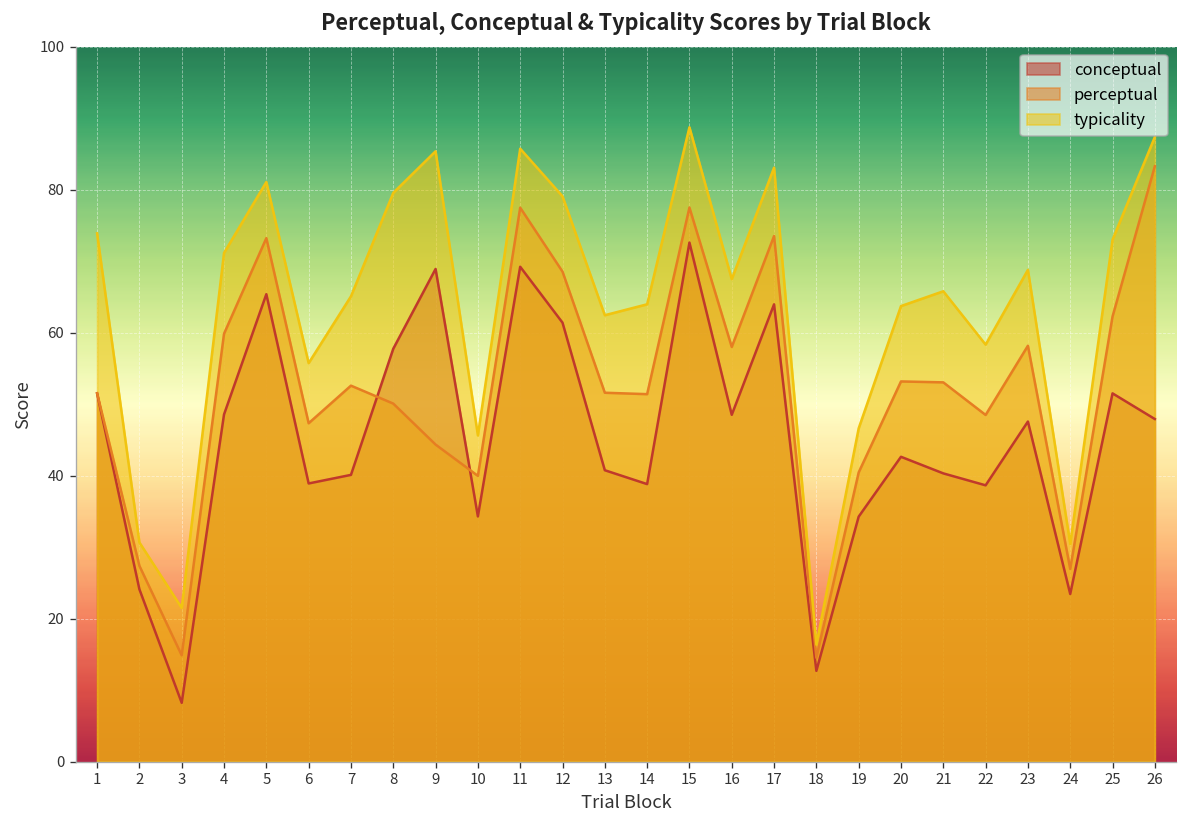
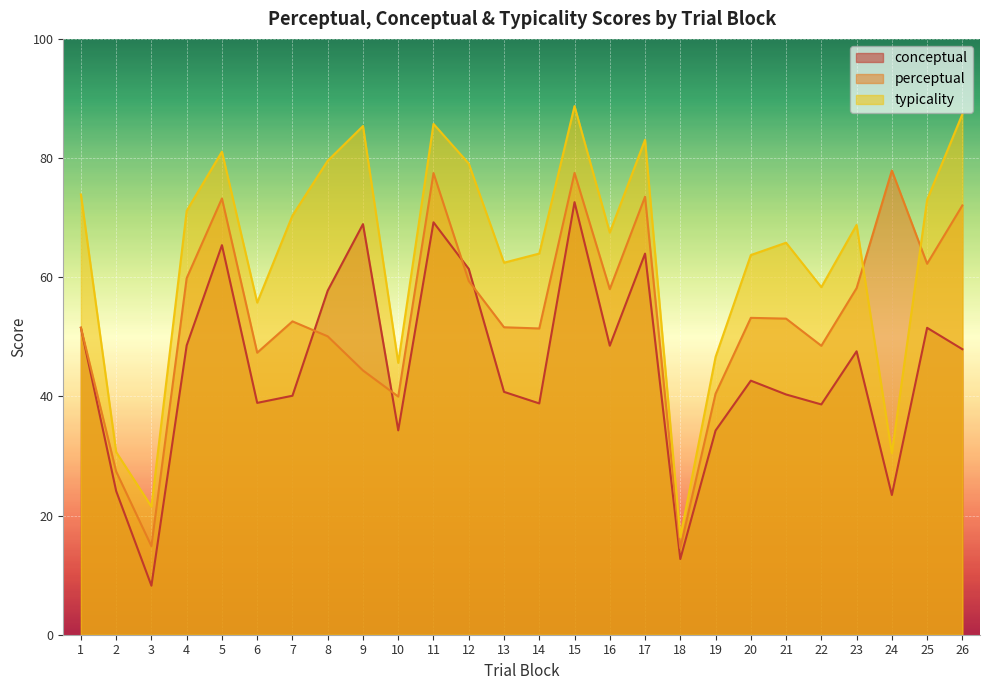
typicality, 7: 65 -> 70
perceptual, 12: 69 -> 59
perceptual, 24: 27 -> 78
perceptual, 26: 83 -> 72
